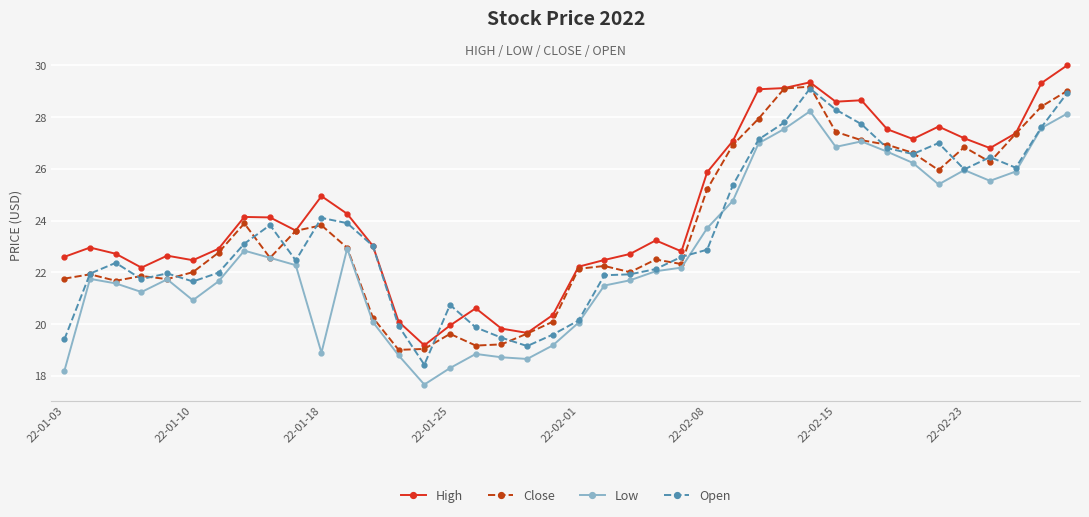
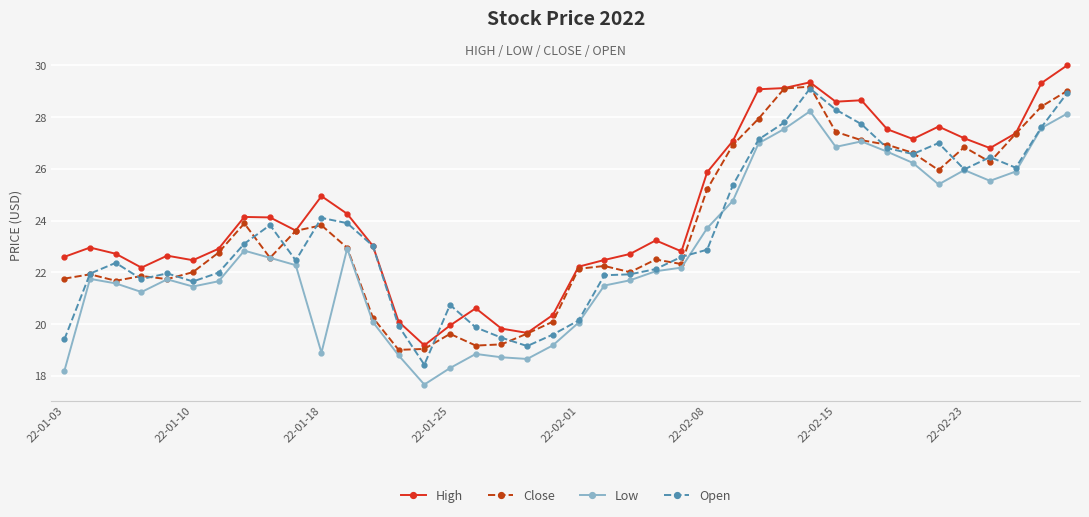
Low, 22-01-10: 20.9 -> 21.5
